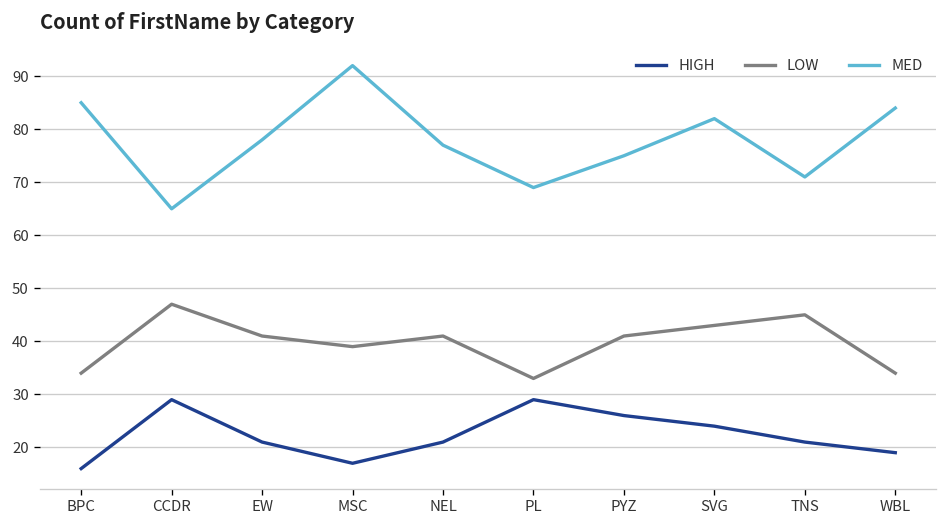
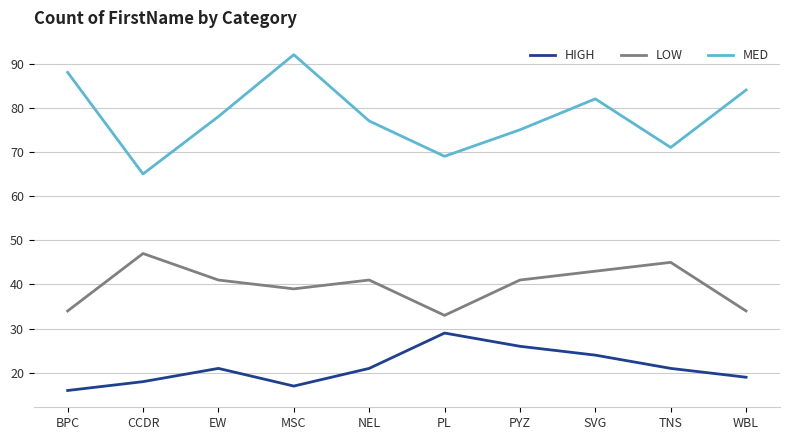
MED, BPC: 85 -> 88
HIGH, CCDR: 29 -> 18
